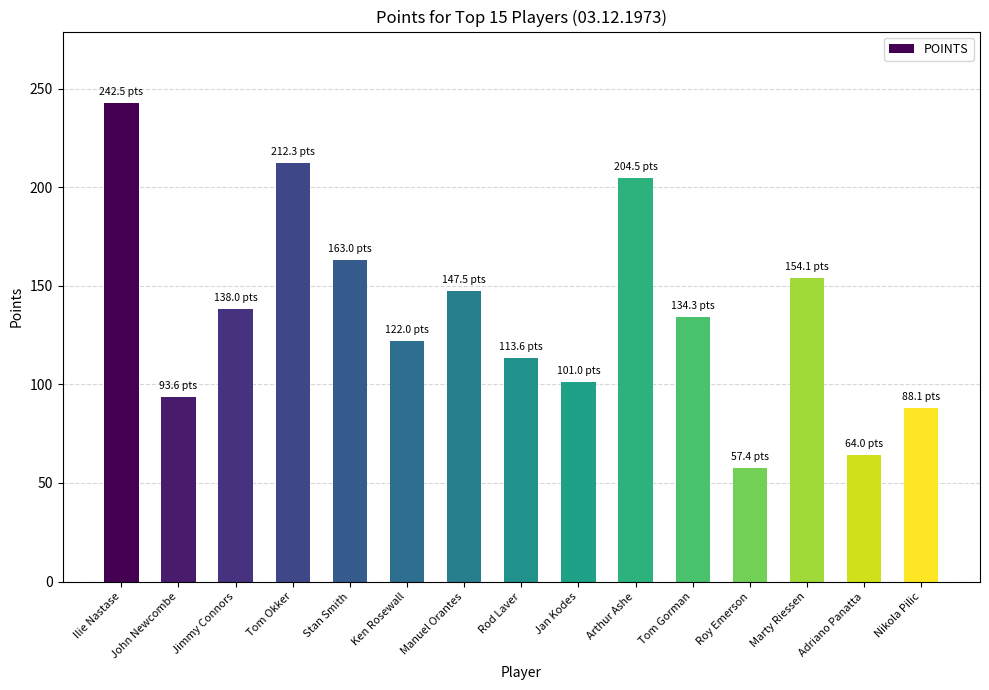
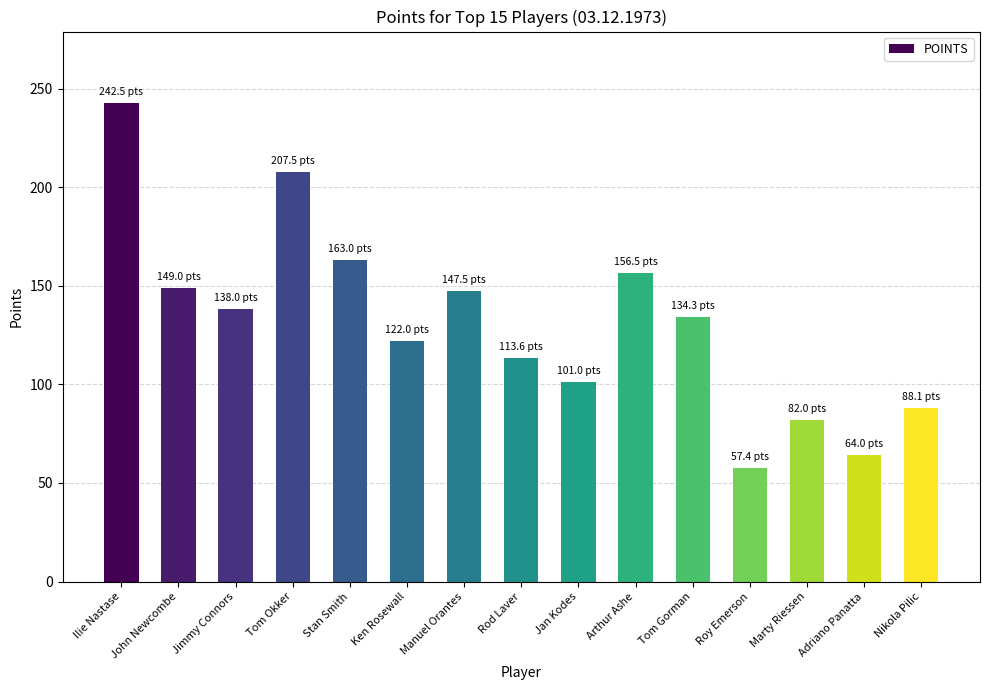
John Newcombe: 93.6 -> 149.0
Tom Okker: 212.3 -> 207.5
Arthur Ashe: 204.5 -> 156.5
Marty Riessen: 154.1 -> 82.0
